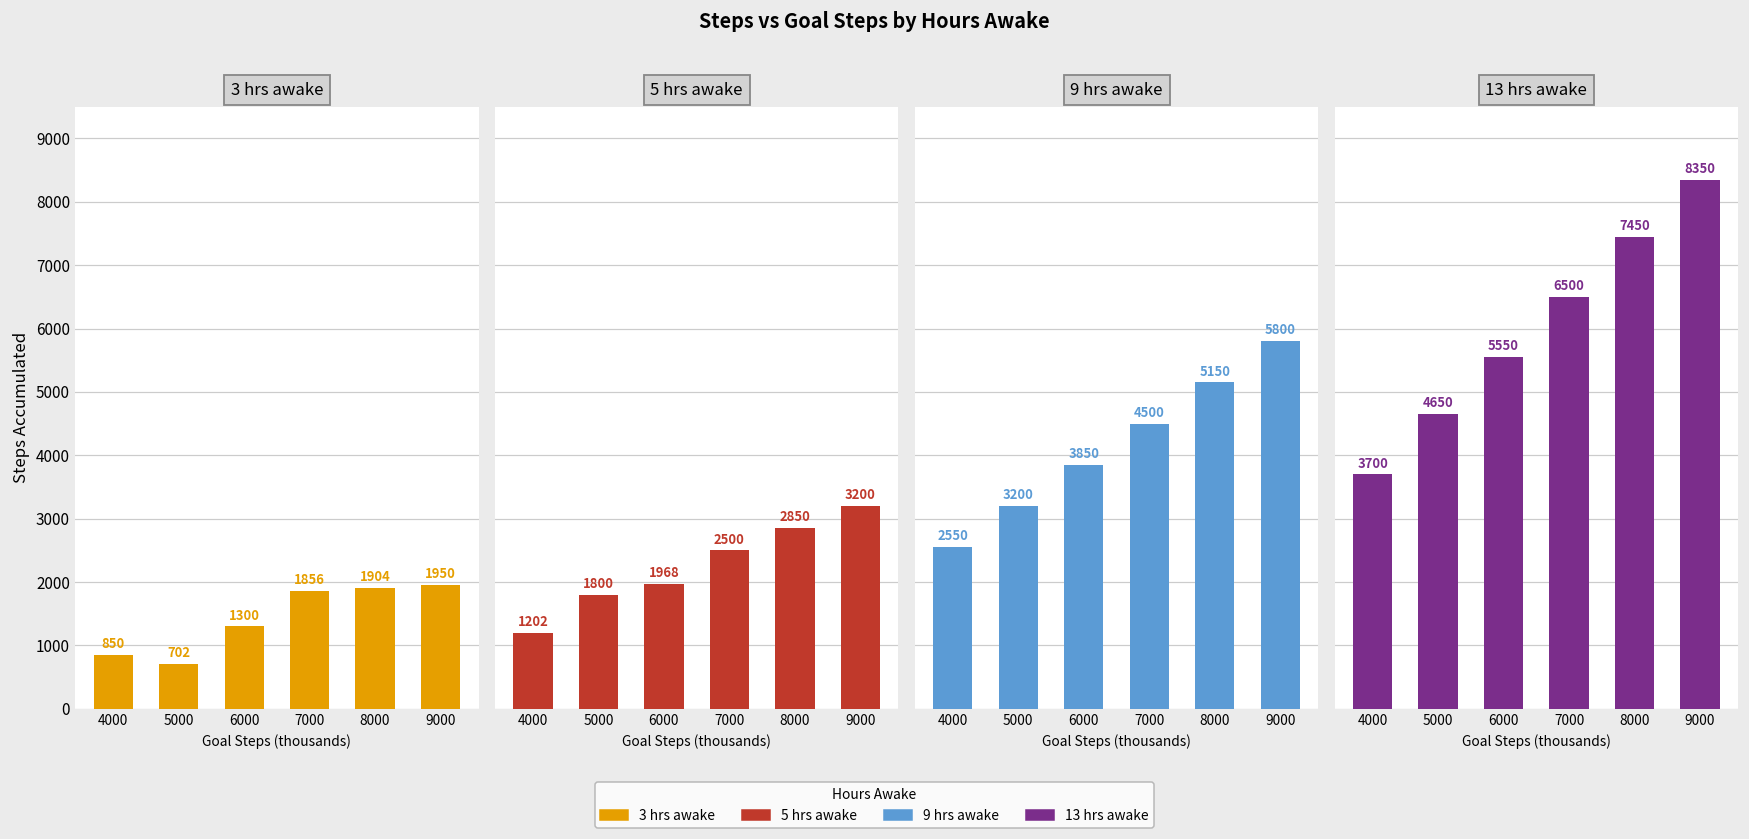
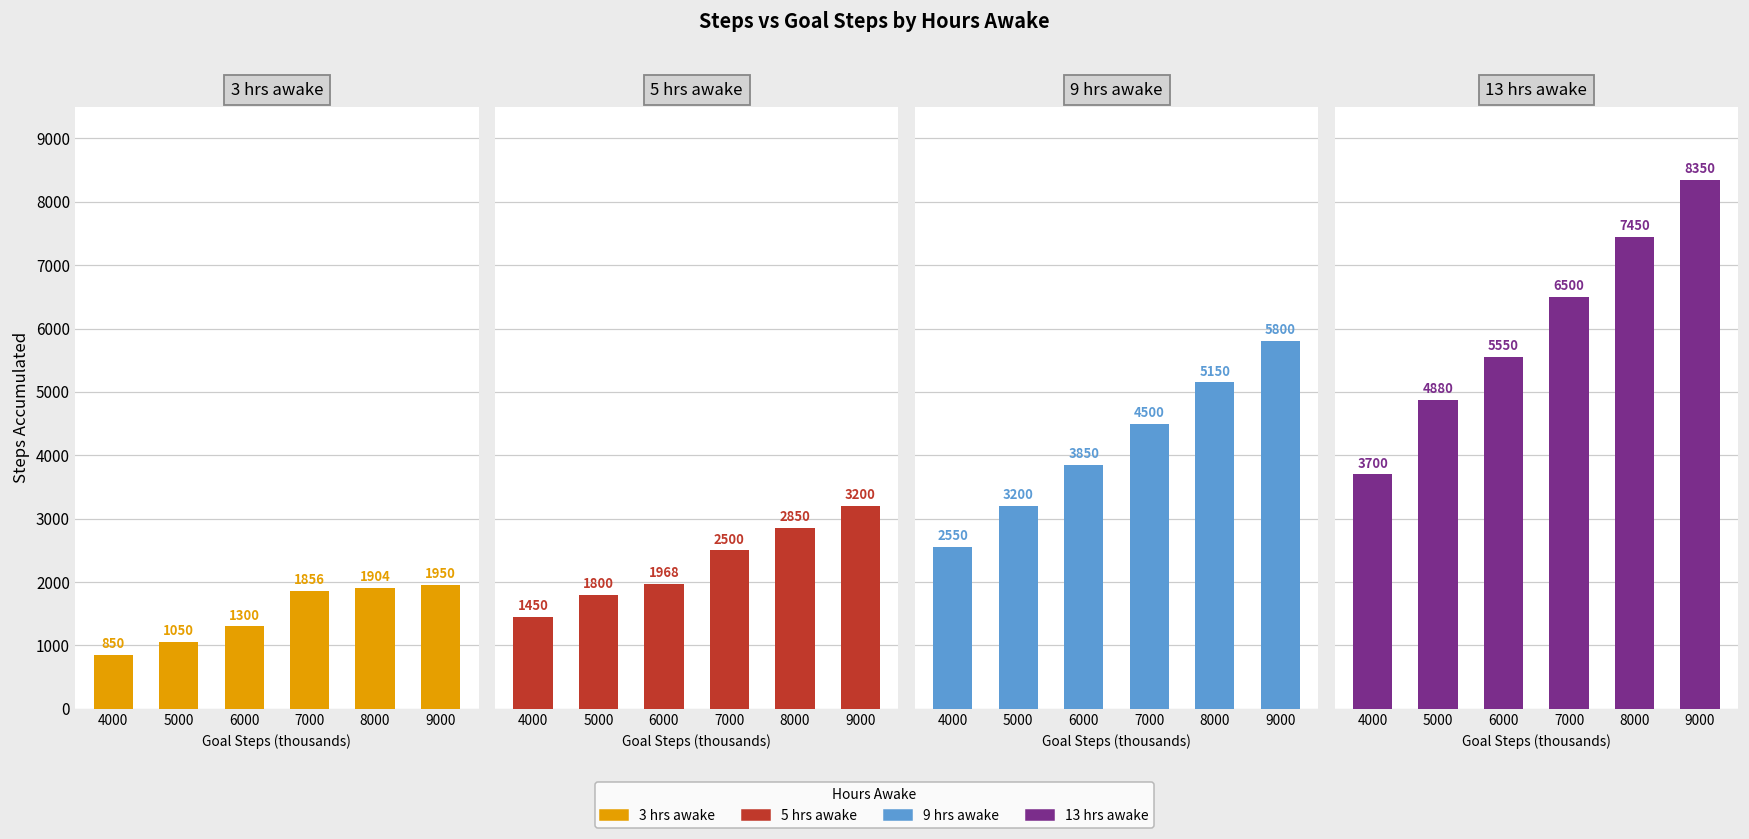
3 hrs awake, 5000: 702 -> 1050
5 hrs awake, 4000: 1202 -> 1450
13 hrs awake, 5000: 4650 -> 4880
